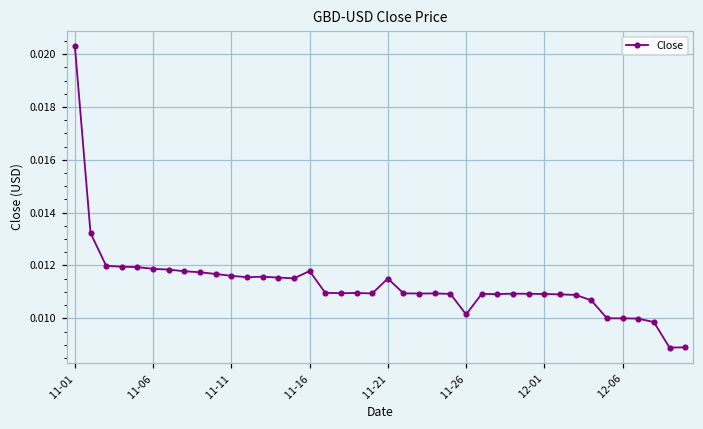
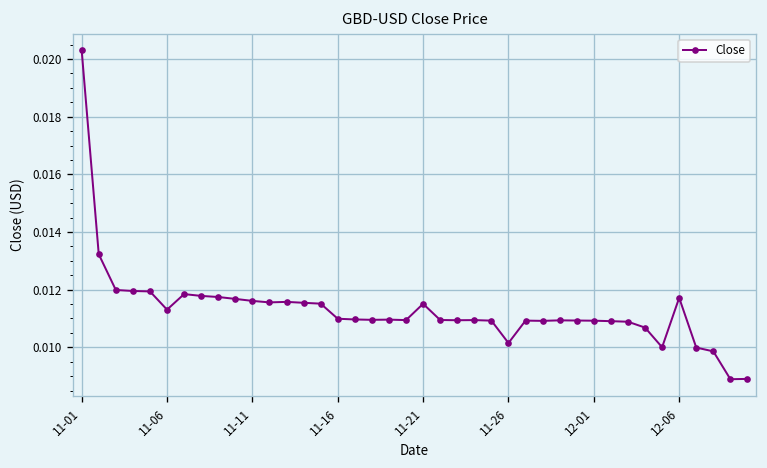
11-06: 0.0119 -> 0.0113
11-16: 0.0118 -> 0.0110
12-06: 0.0100 -> 0.0117
